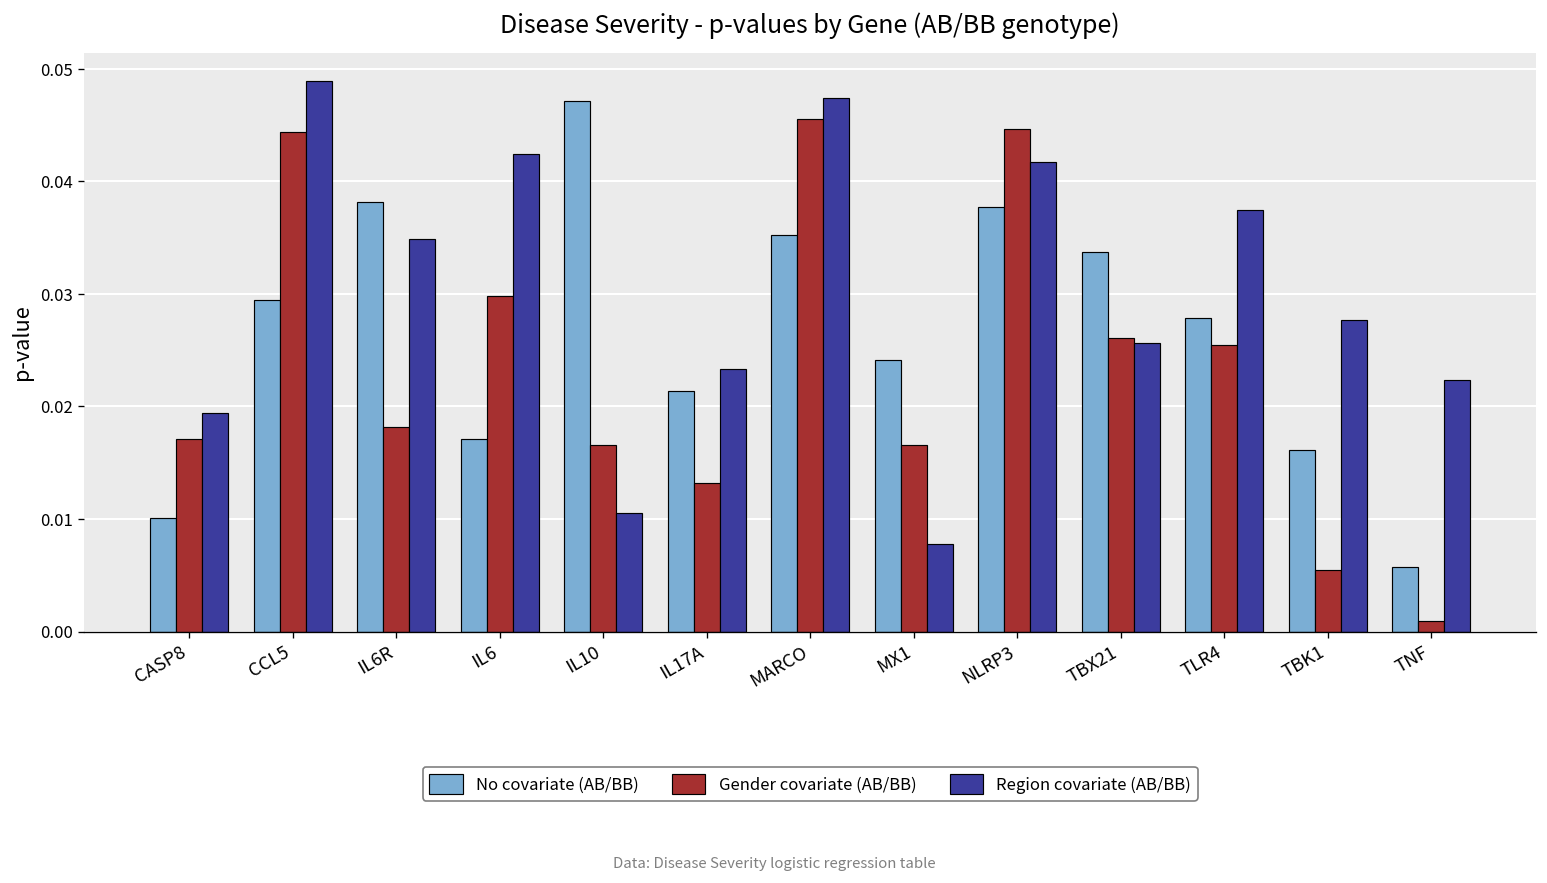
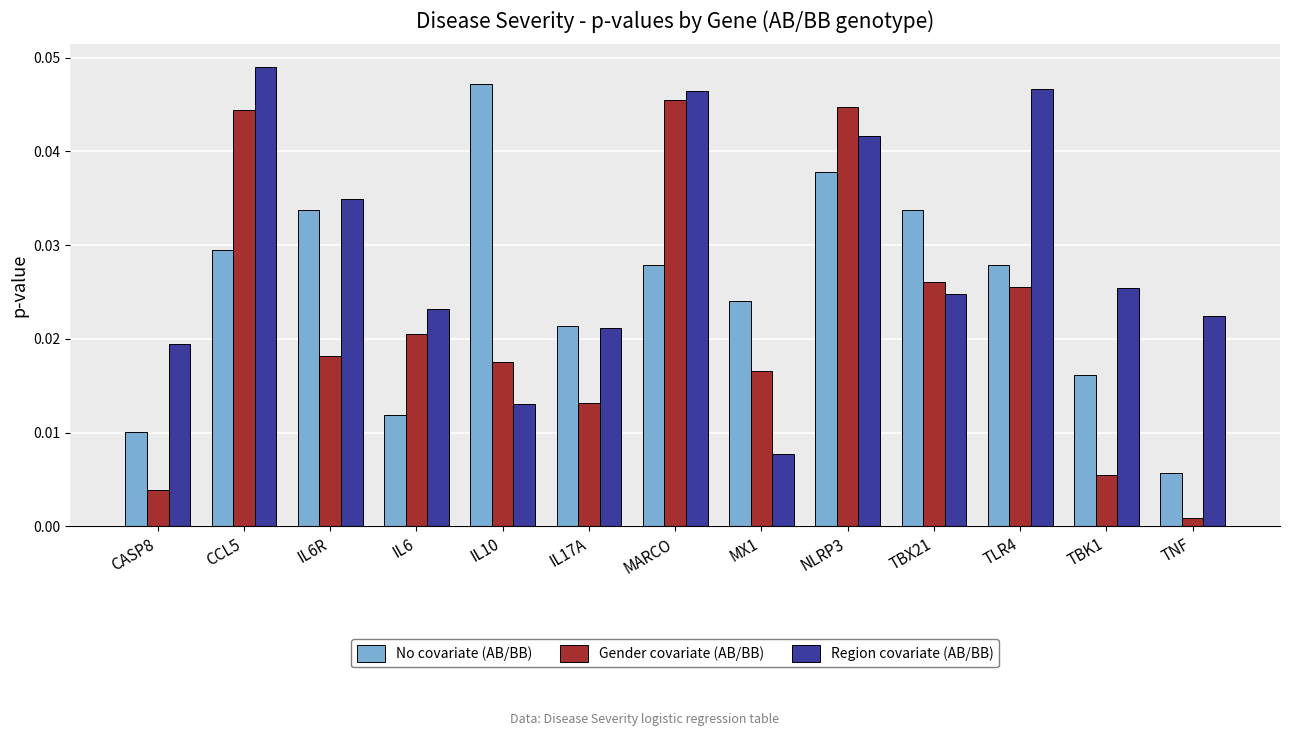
Gender covariate (AB/BB), CASP8: 0.017 -> 0.004
No covariate (AB/BB), IL6R: 0.038 -> 0.034
No covariate (AB/BB), IL6: 0.017 -> 0.012
Gender covariate (AB/BB), IL6: 0.030 -> 0.021
Region covariate (AB/BB), IL6: 0.042 -> 0.023
Gender covariate (AB/BB), IL10: 0.017 -> 0.018
Region covariate (AB/BB), IL10: 0.011 -> 0.013
Region covariate (AB/BB), IL17A: 0.023 -> 0.021
No covariate (AB/BB), MARCO: 0.035 -> 0.028
Region covariate (AB/BB), MARCO: 0.047 -> 0.046
Region covariate (AB/BB), TBX21: 0.026 -> 0.025
Region covariate (AB/BB), TLR4: 0.037 -> 0.047
Region covariate (AB/BB), TBK1: 0.028 -> 0.025
